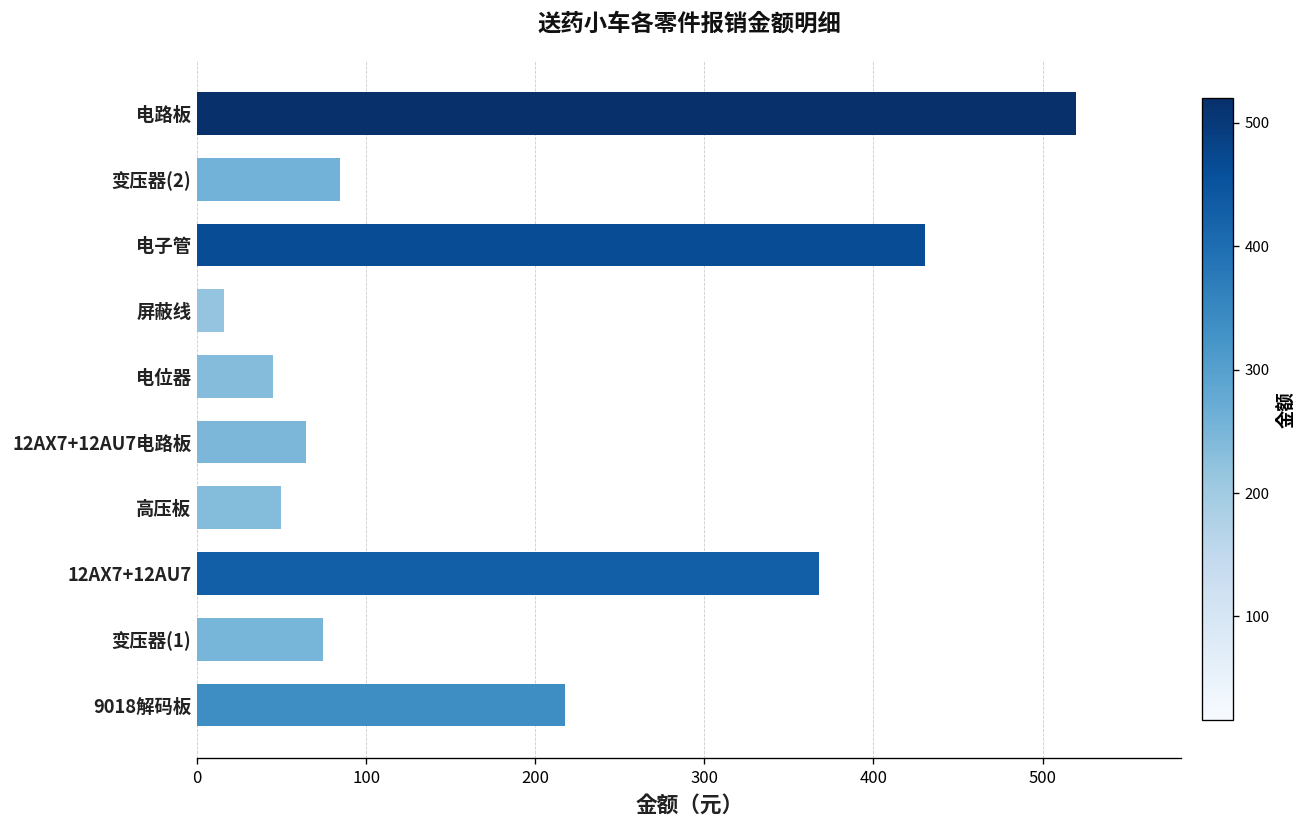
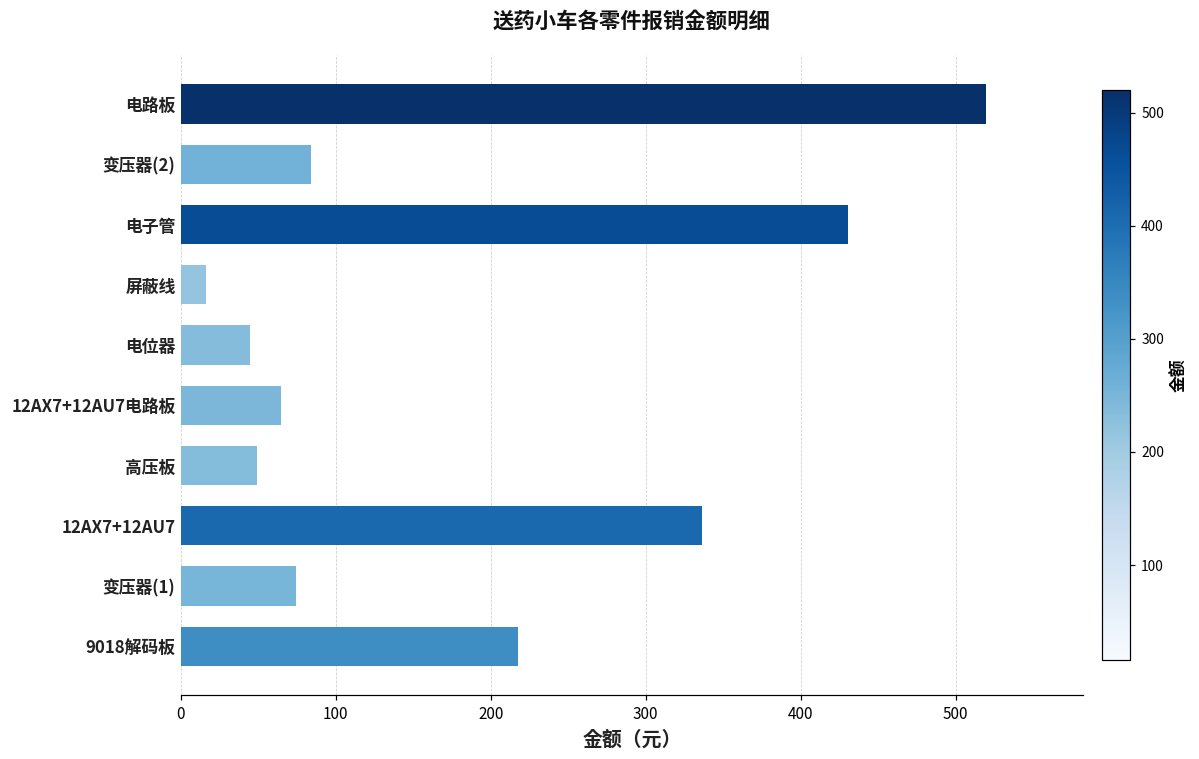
12AX7+12AU7: 368 -> 337
